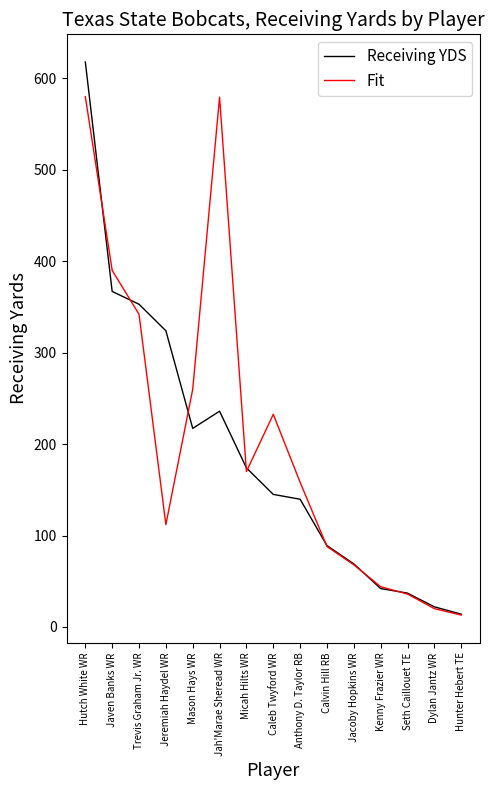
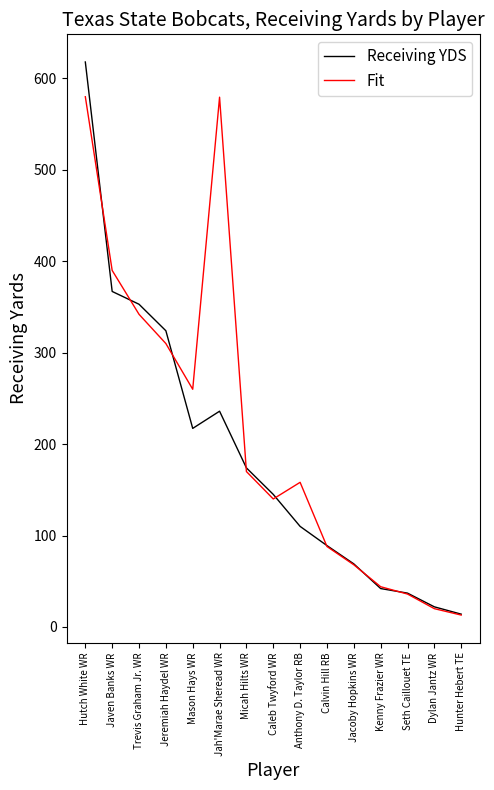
Fit, Jeremiah Haydel WR: 110 -> 310
Fit, Caleb Twyford WR: 230 -> 140
Receiving YDS, Anthony D. Taylor RB: 140 -> 110
